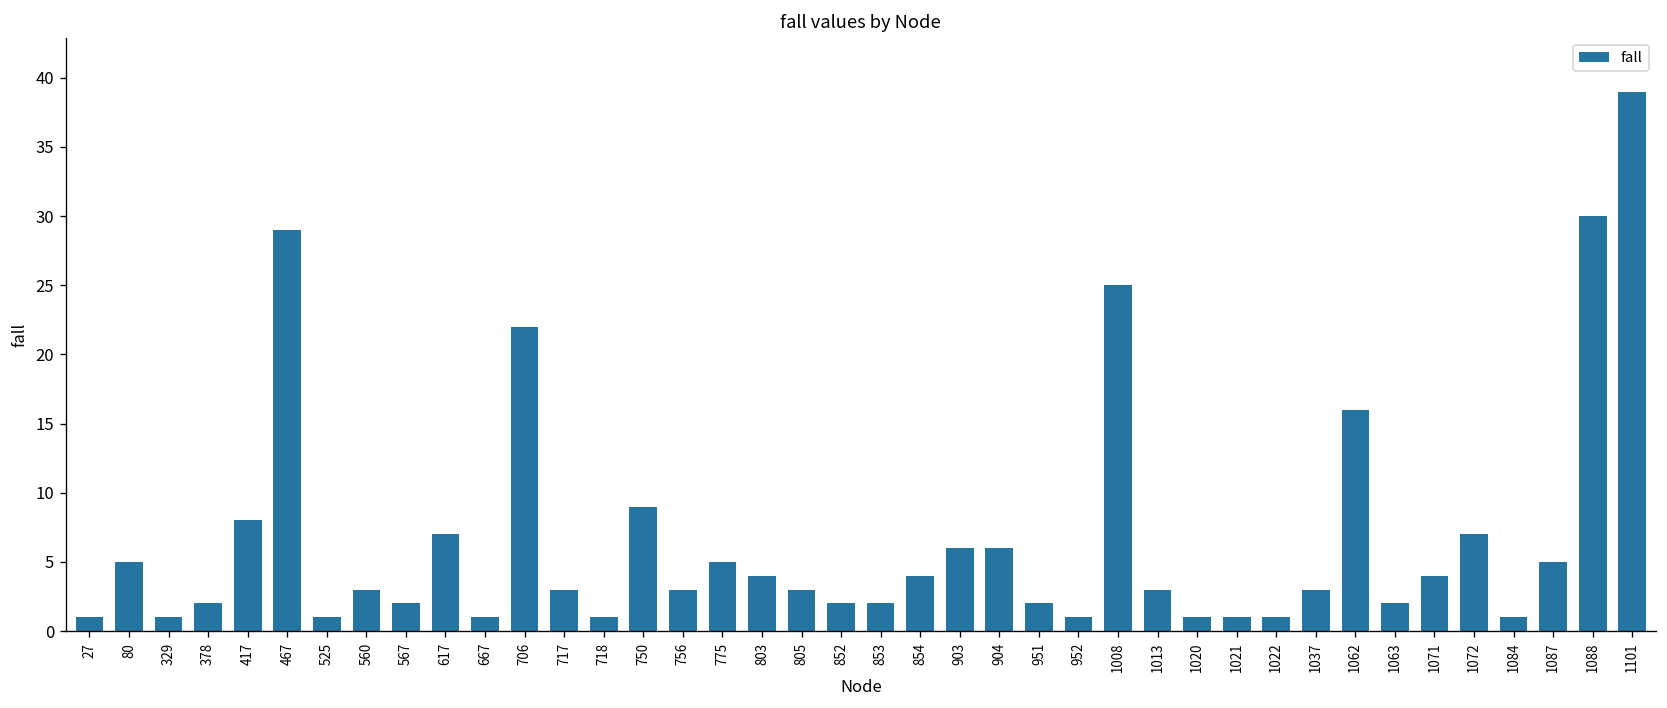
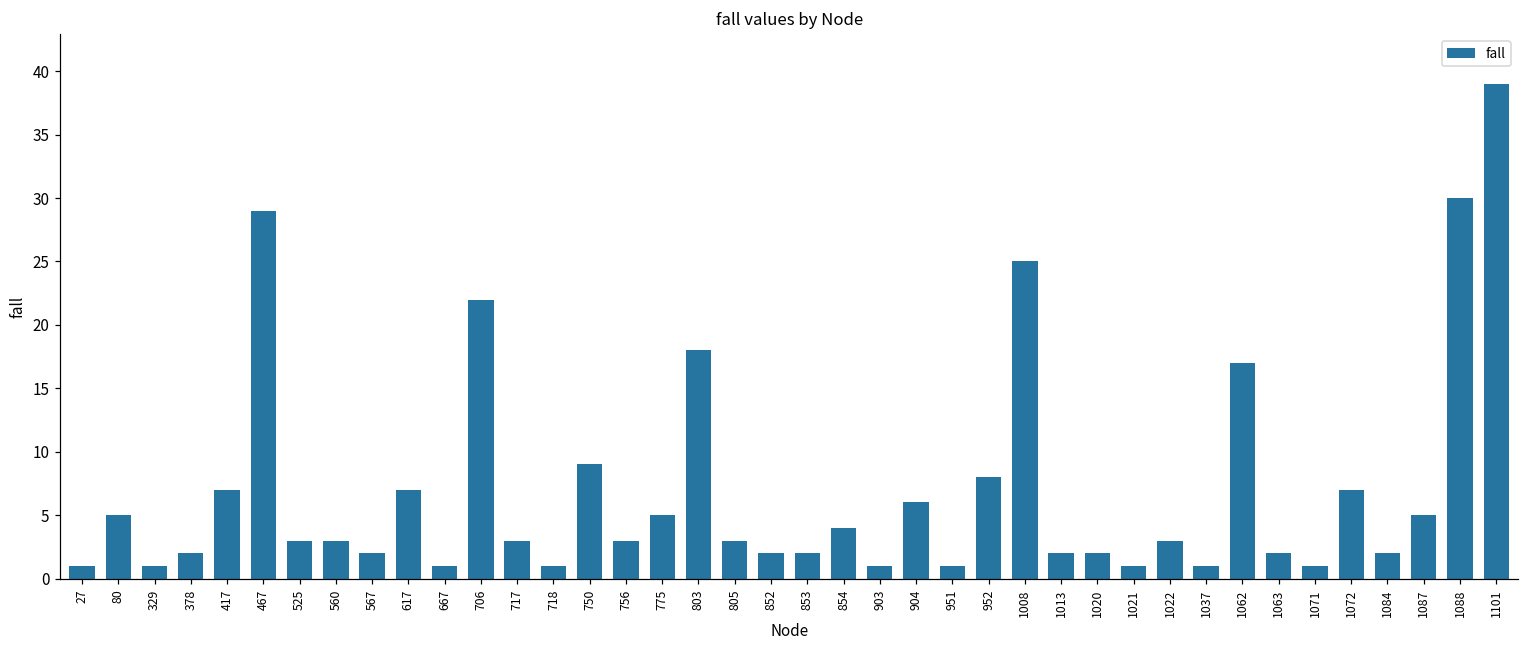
417: 8 -> 7
525: 1 -> 3
803: 4 -> 18
903: 6 -> 1
951: 2 -> 1
952: 1 -> 8
1013: 3 -> 2
1020: 1 -> 2
1022: 1 -> 3
1037: 3 -> 1
1062: 16 -> 17
1071: 4 -> 1
1084: 1 -> 2
